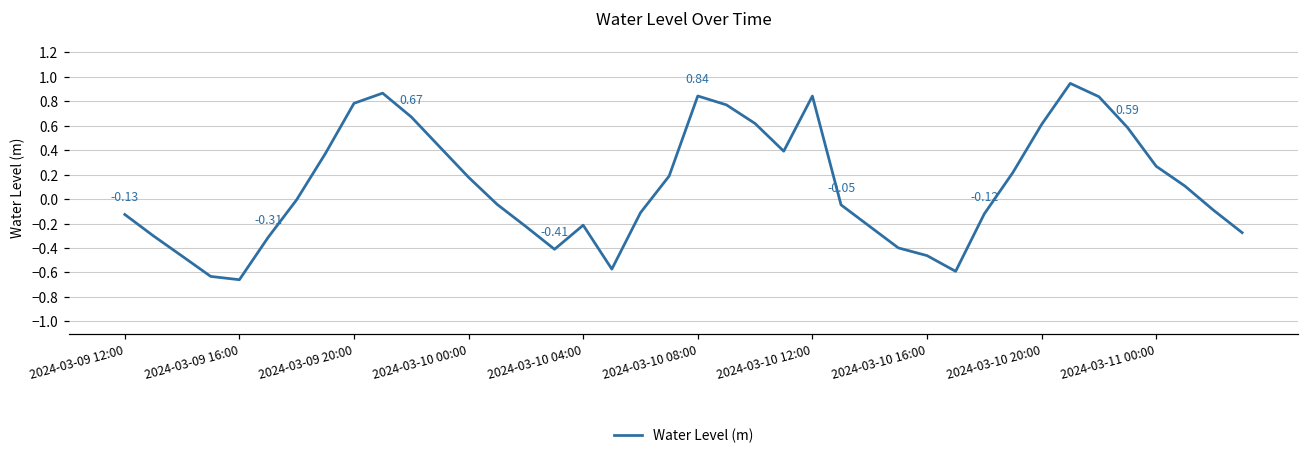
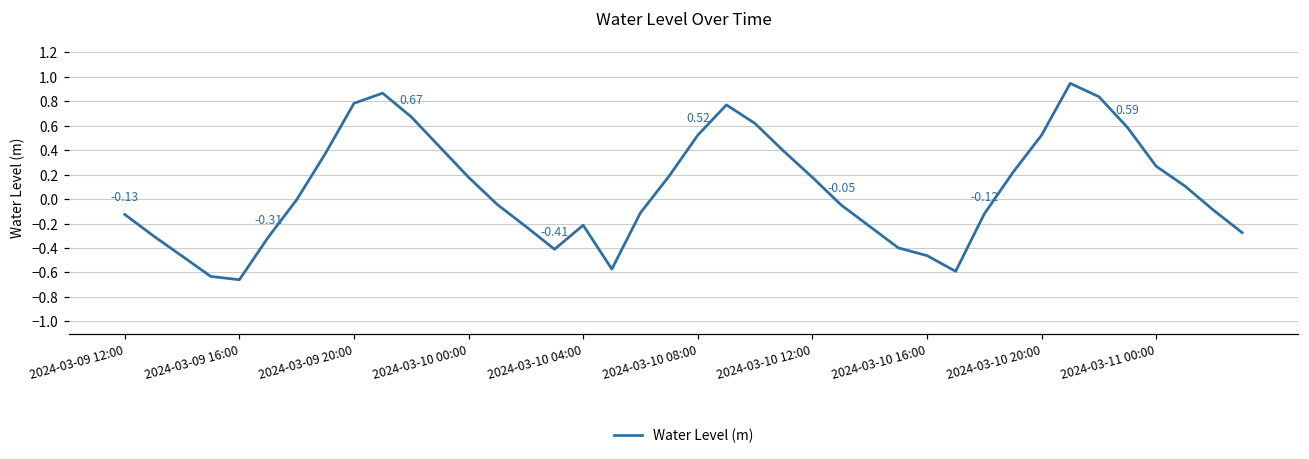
2024-03-10 08:00: 0.84 -> 0.52
2024-03-10 12:00: 0.84 -> 0.18
2024-03-10 20:00: 0.61 -> 0.52
